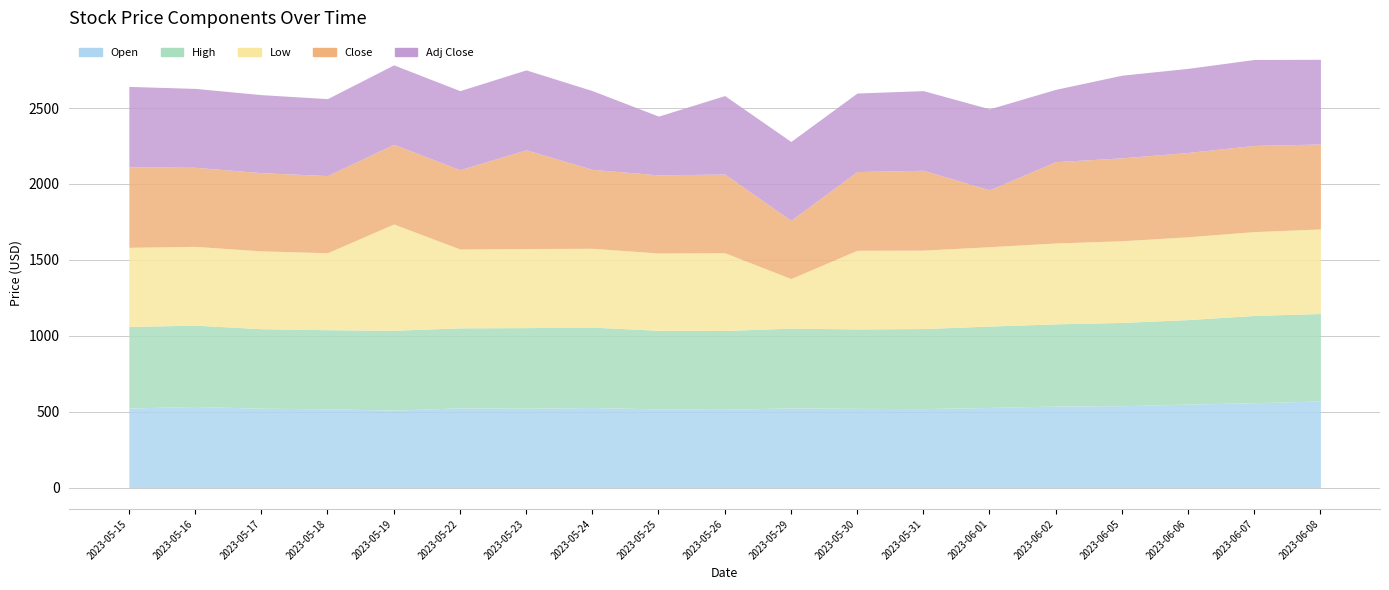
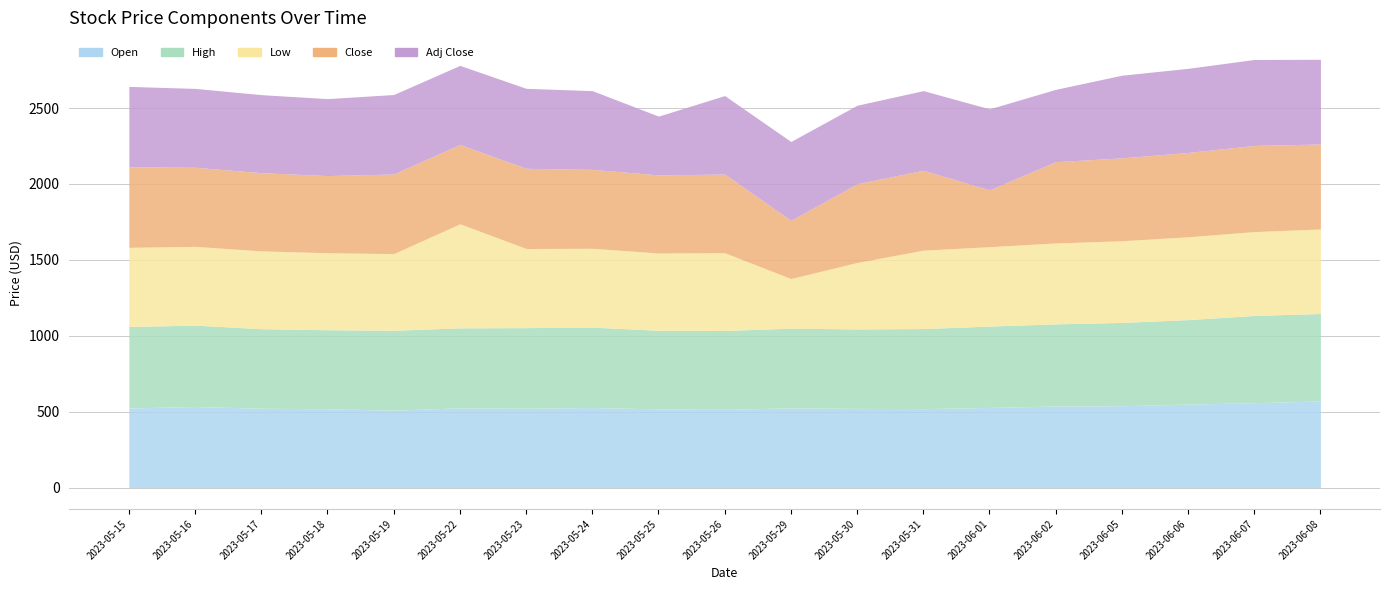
Low, 2023-05-19: 700 -> 500
Low, 2023-05-22: 520 -> 690
Close, 2023-05-23: 650 -> 530
Low, 2023-05-30: 520 -> 440
